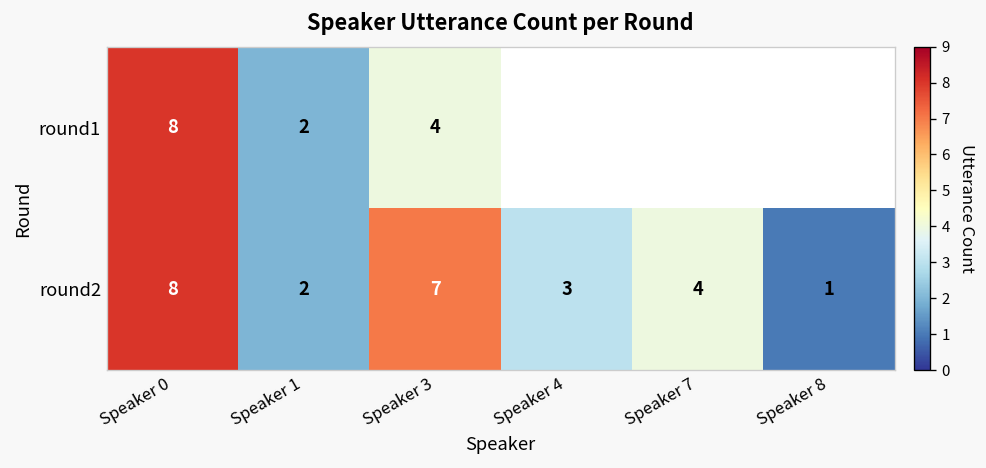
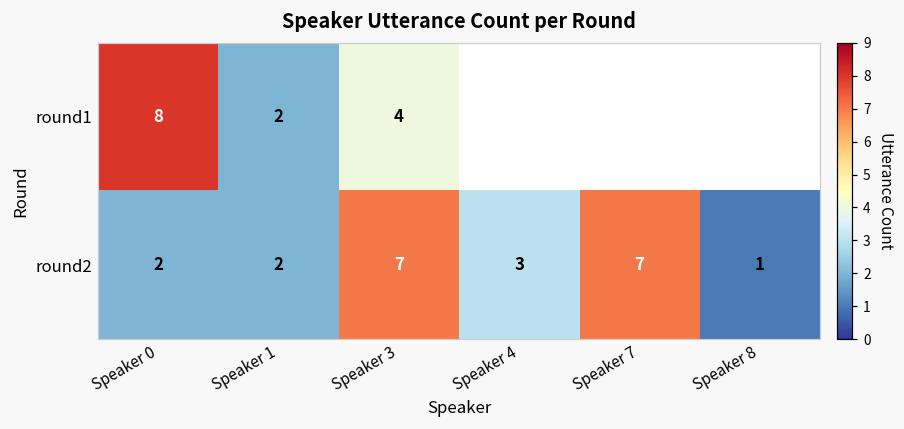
round2, Speaker 0: 8 -> 2
round2, Speaker 7: 4 -> 7
